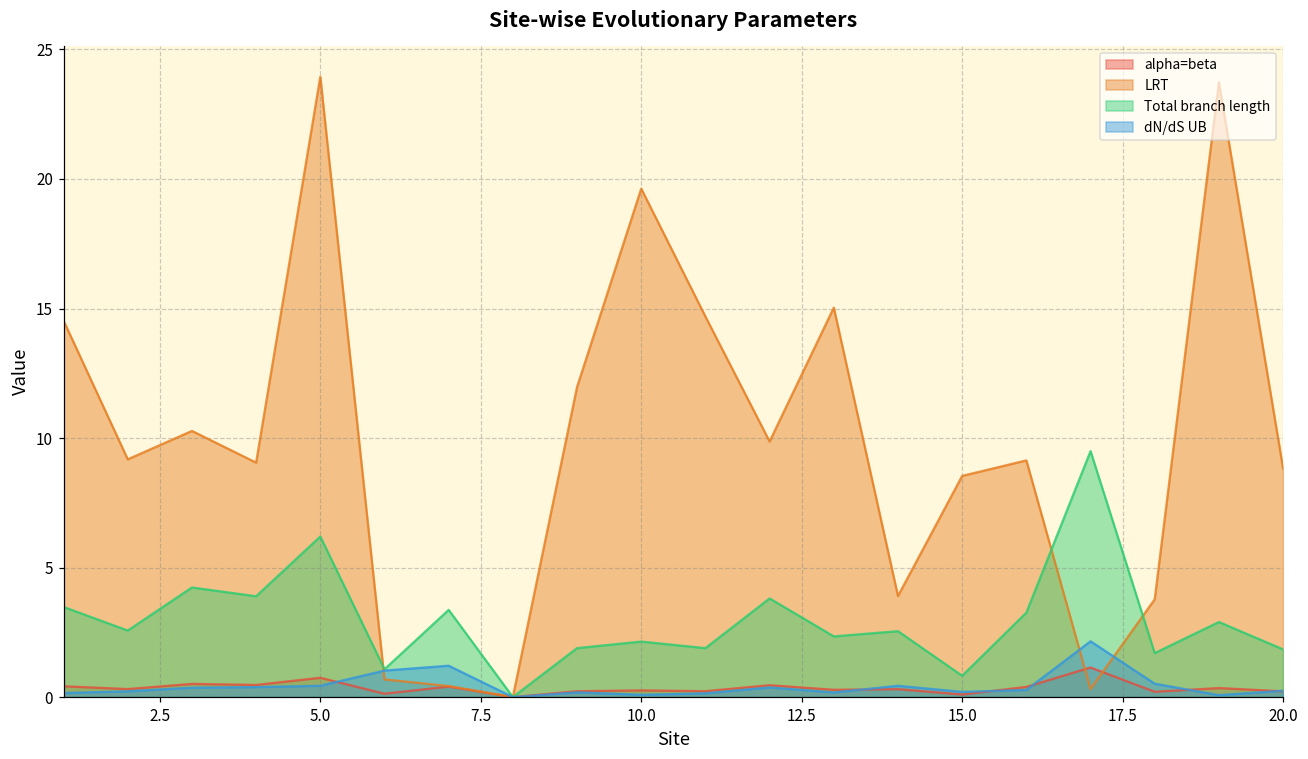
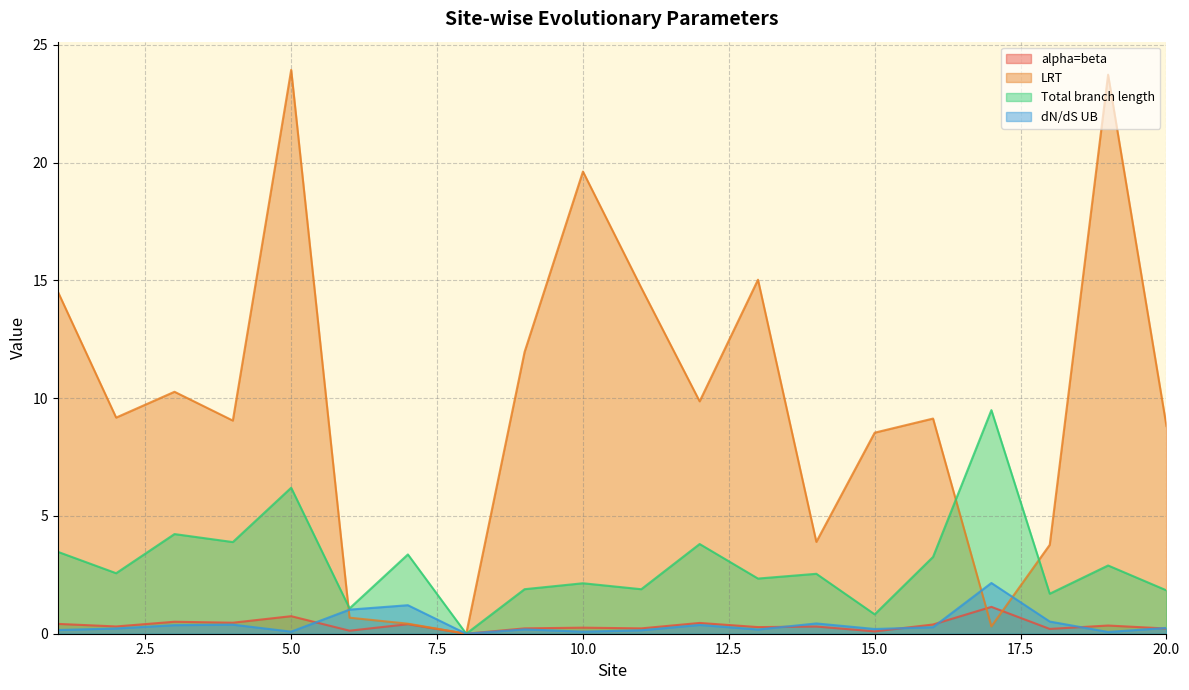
dN/dS UB, 5.0: 0.4 -> 0.1
